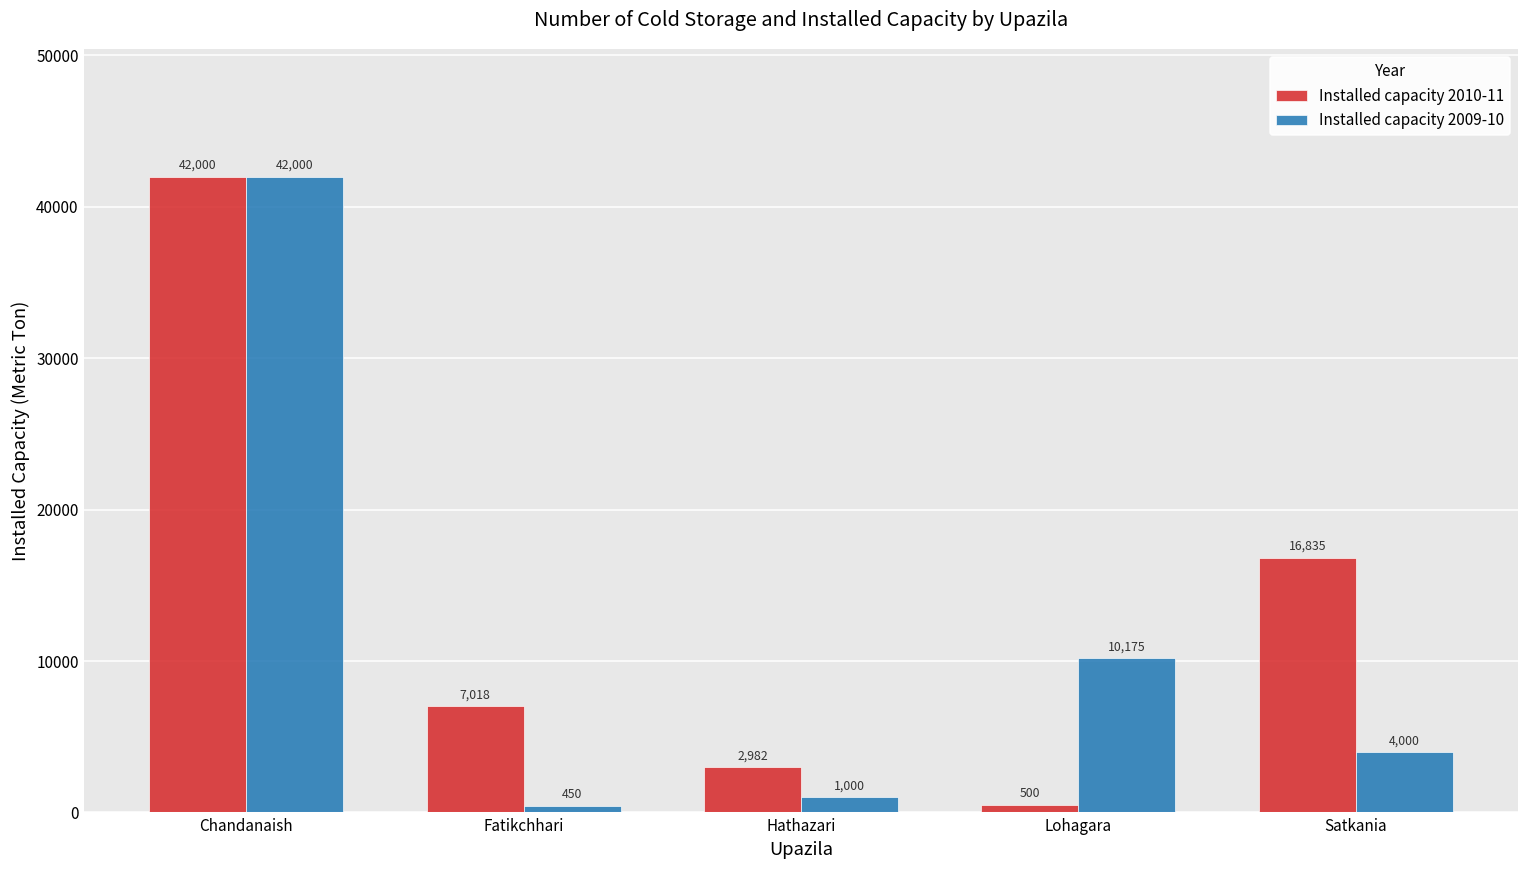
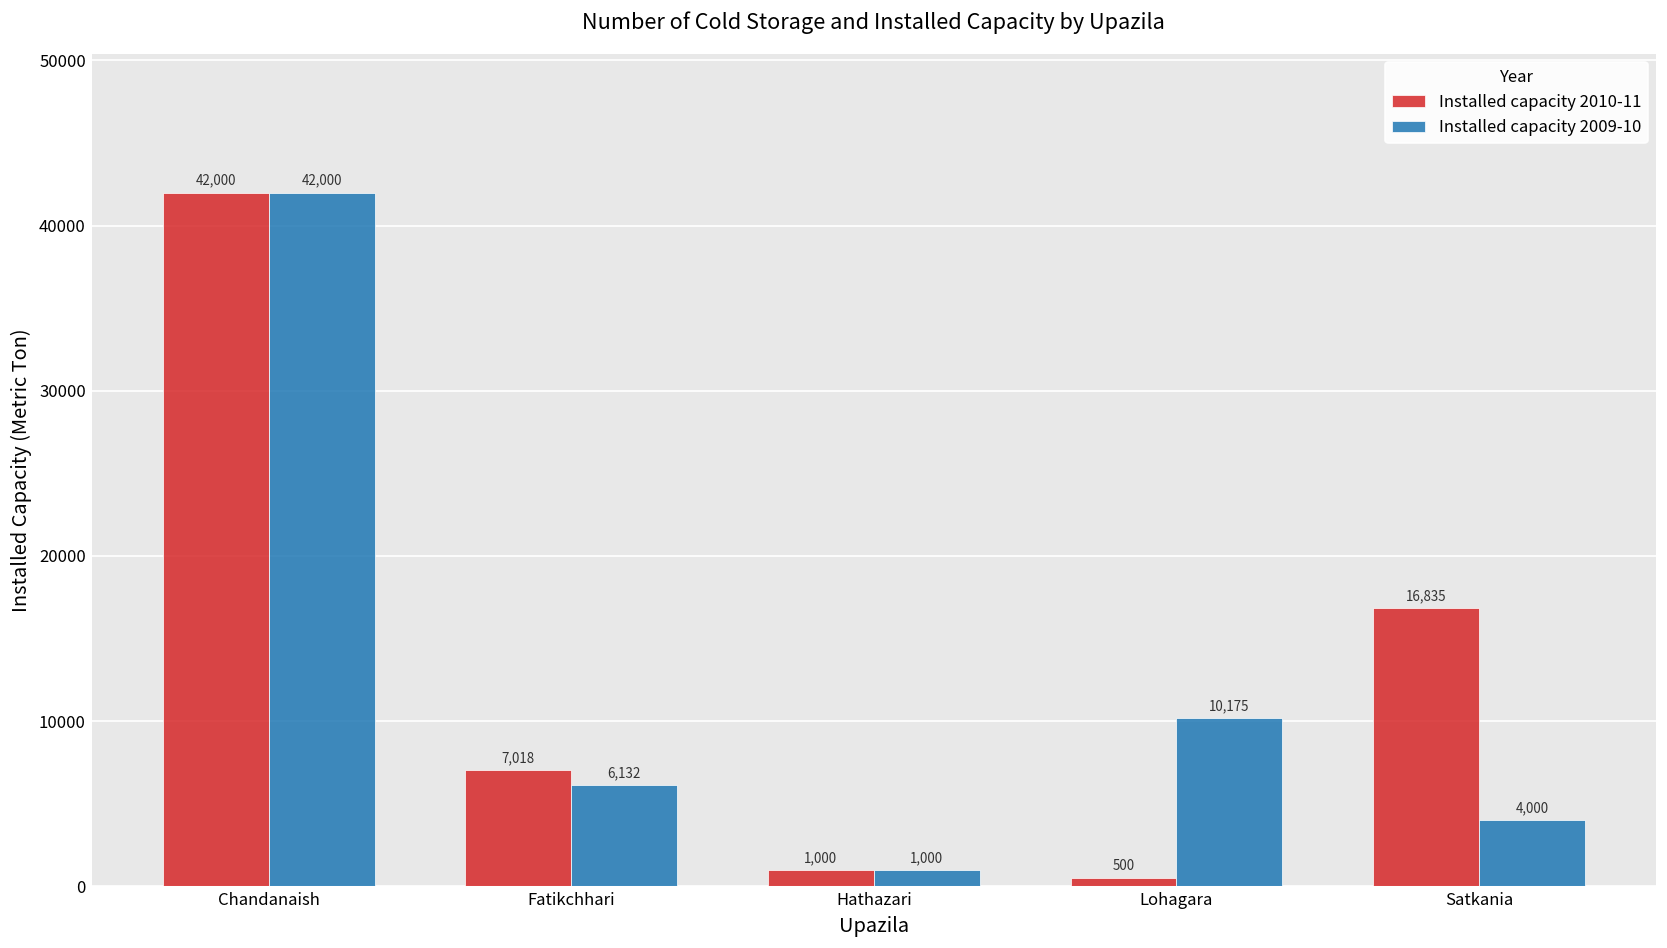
Installed capacity 2009-10, Fatikchhari: 450 -> 6,132
Installed capacity 2010-11, Hathazari: 2,982 -> 1,000
